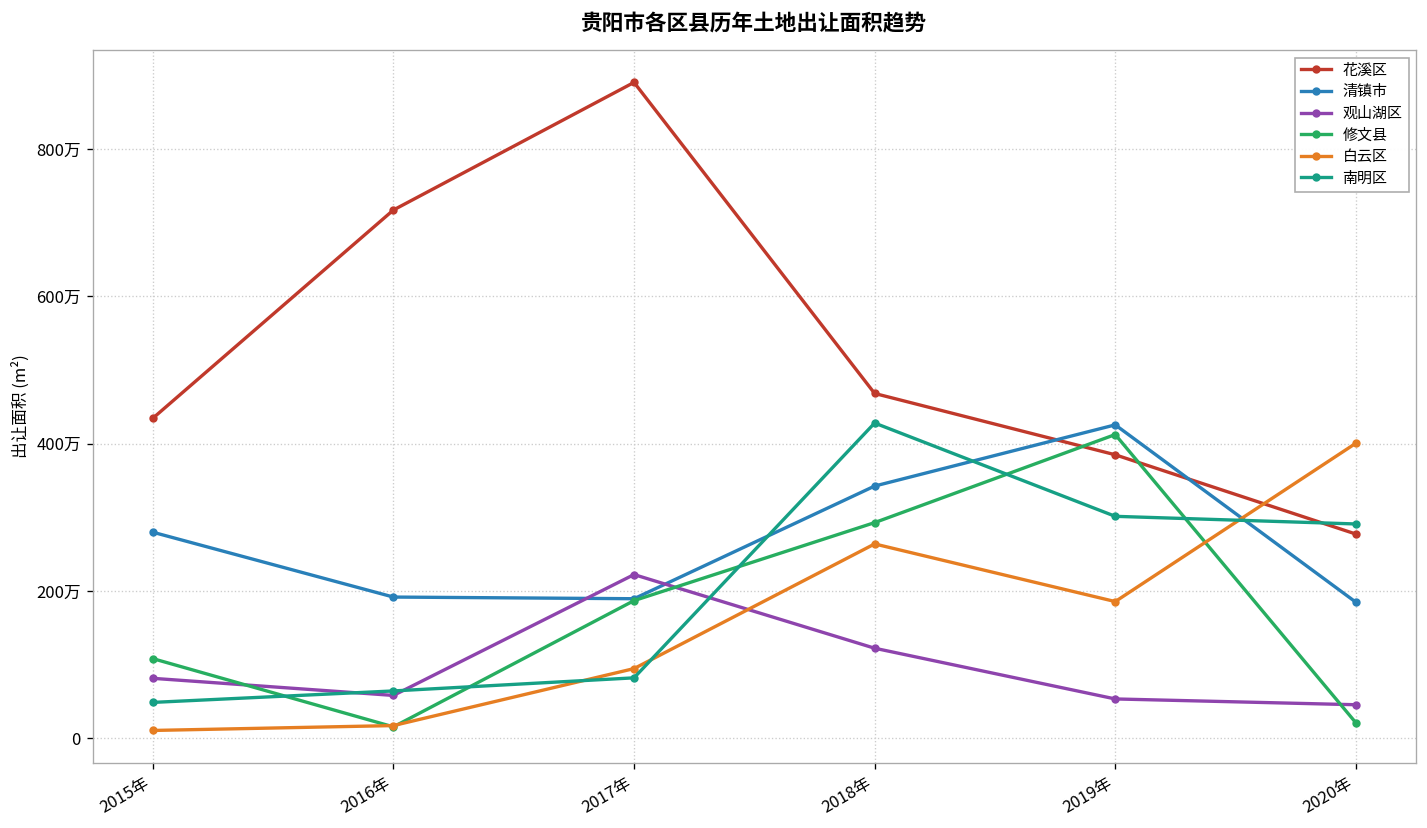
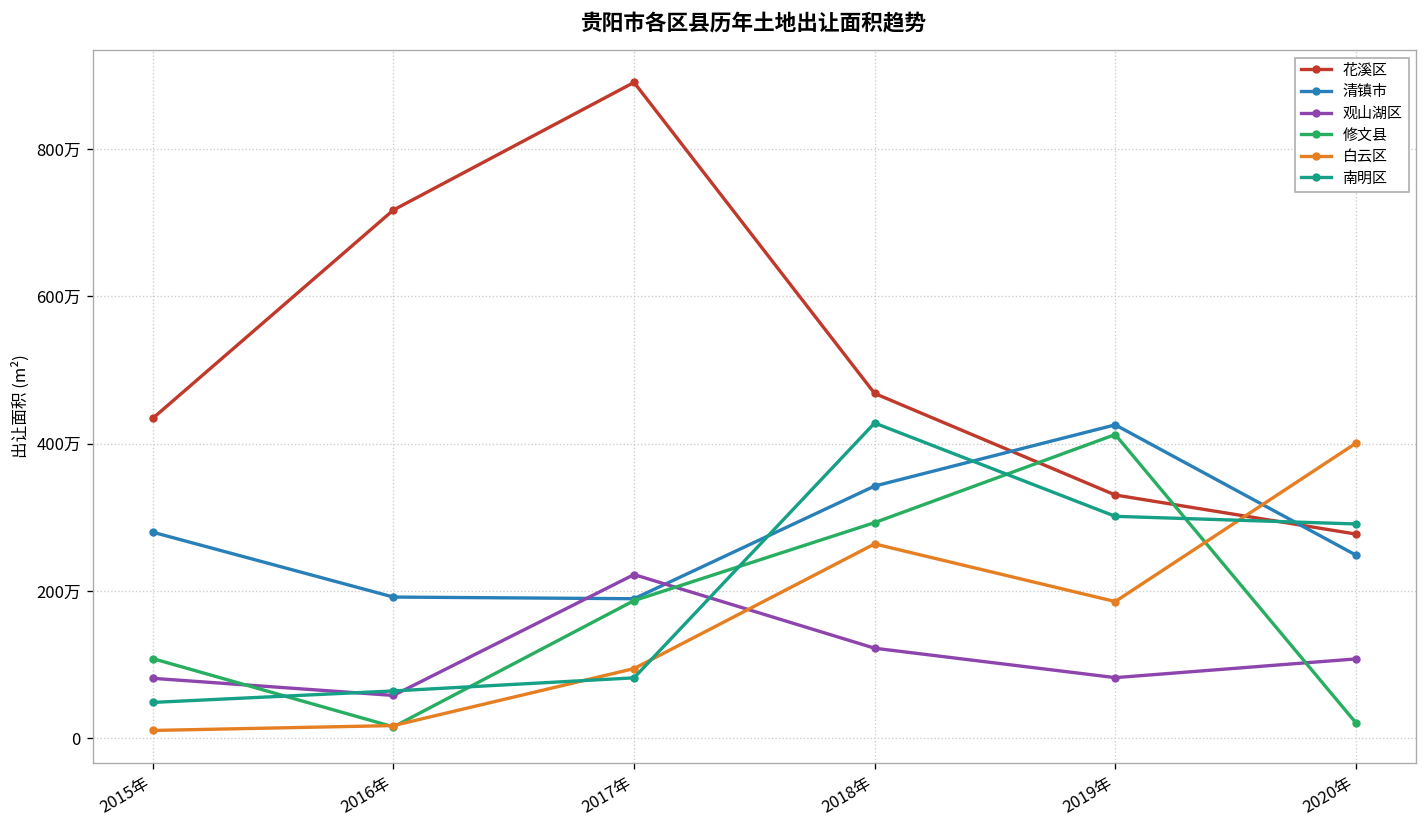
花溪区, 2019年: 380万 -> 330万
观山湖区, 2019年: 50万 -> 80万
清镇市, 2020年: 180万 -> 250万
观山湖区, 2020年: 50万 -> 110万
